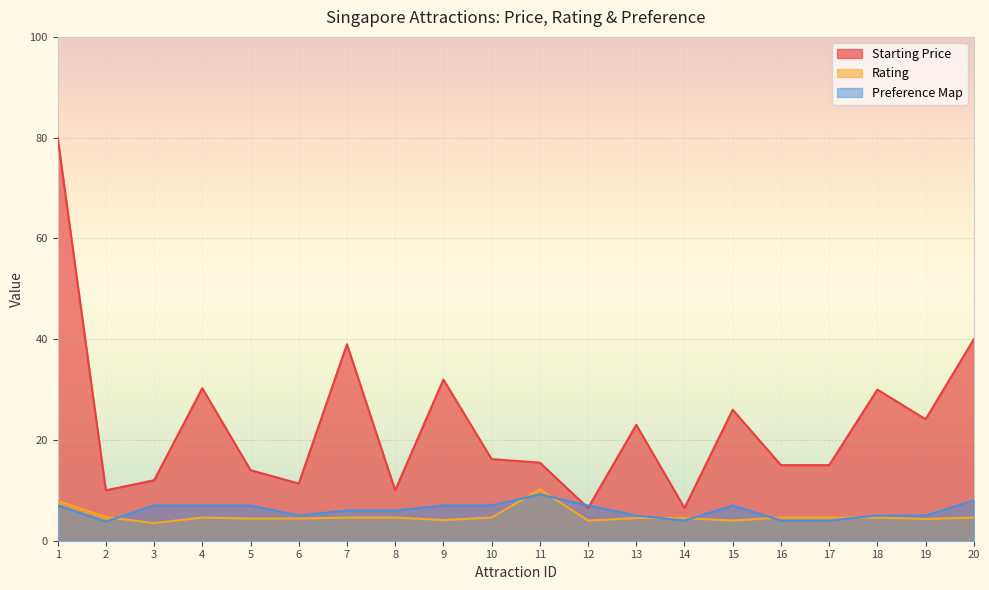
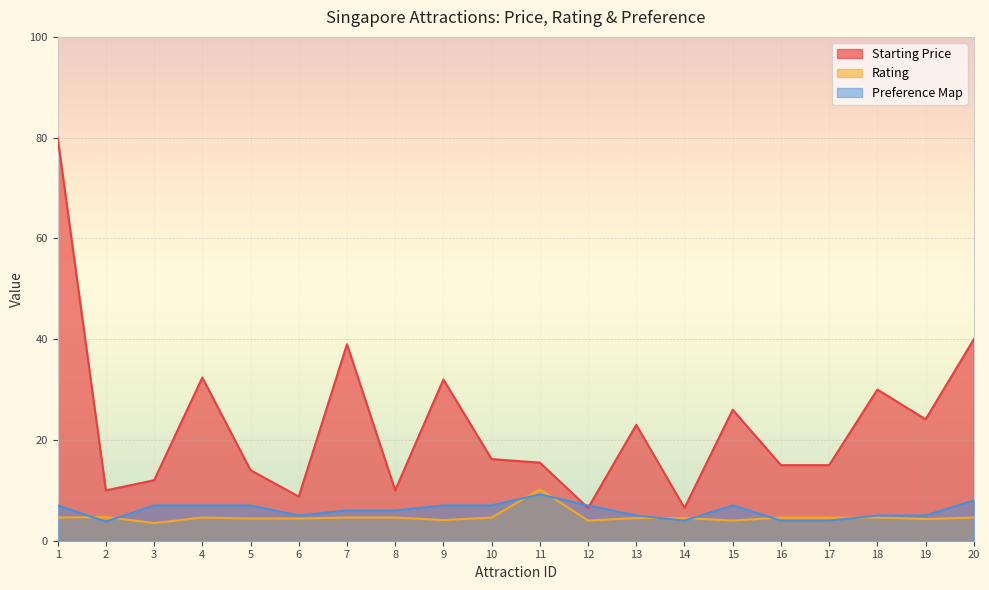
Rating, 1: 8 -> 5
Starting Price, 4: 30 -> 32
Starting Price, 6: 11 -> 9
